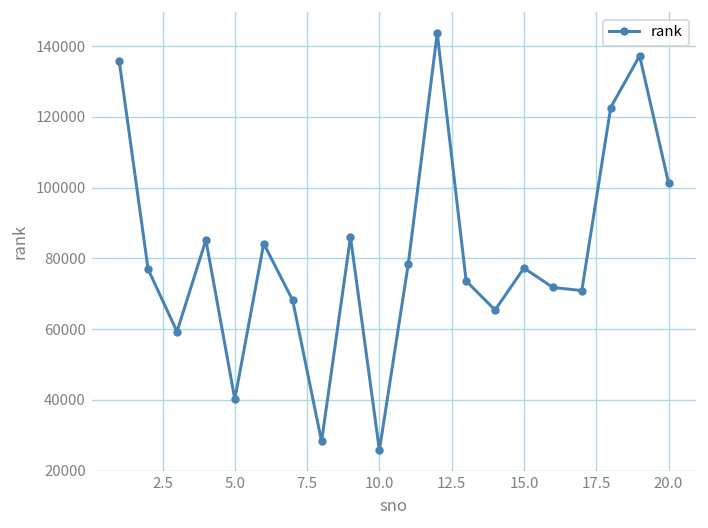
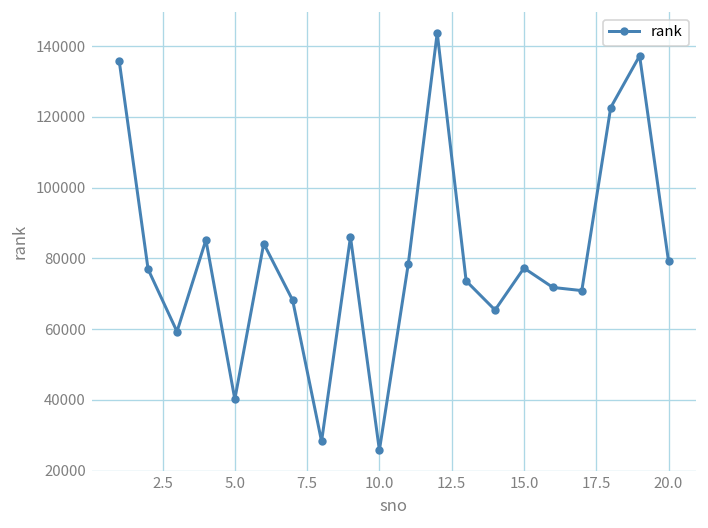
20.0: 101000 -> 79000
